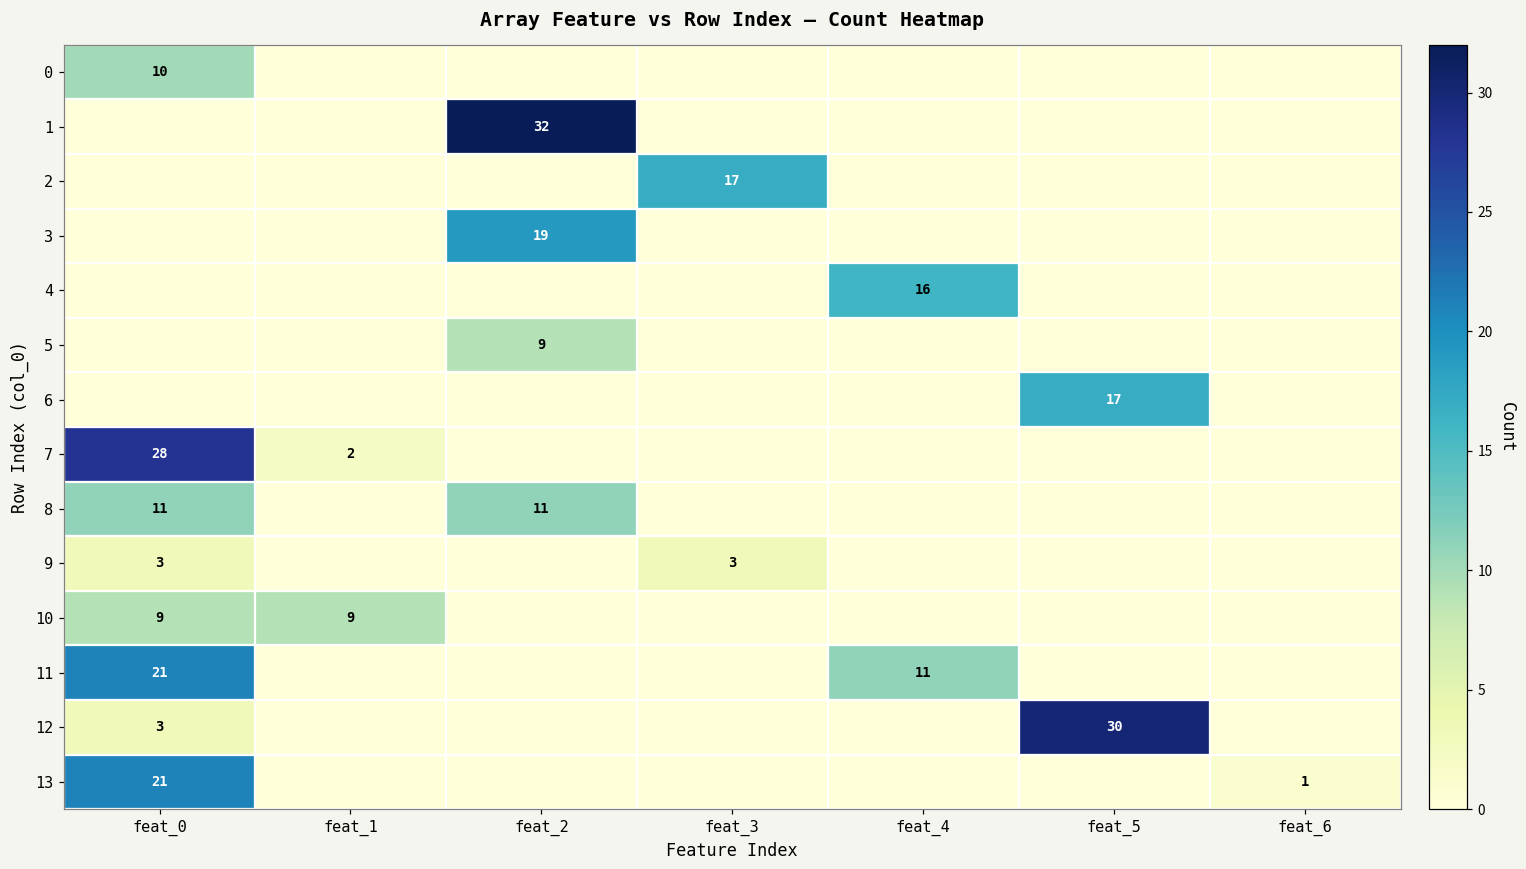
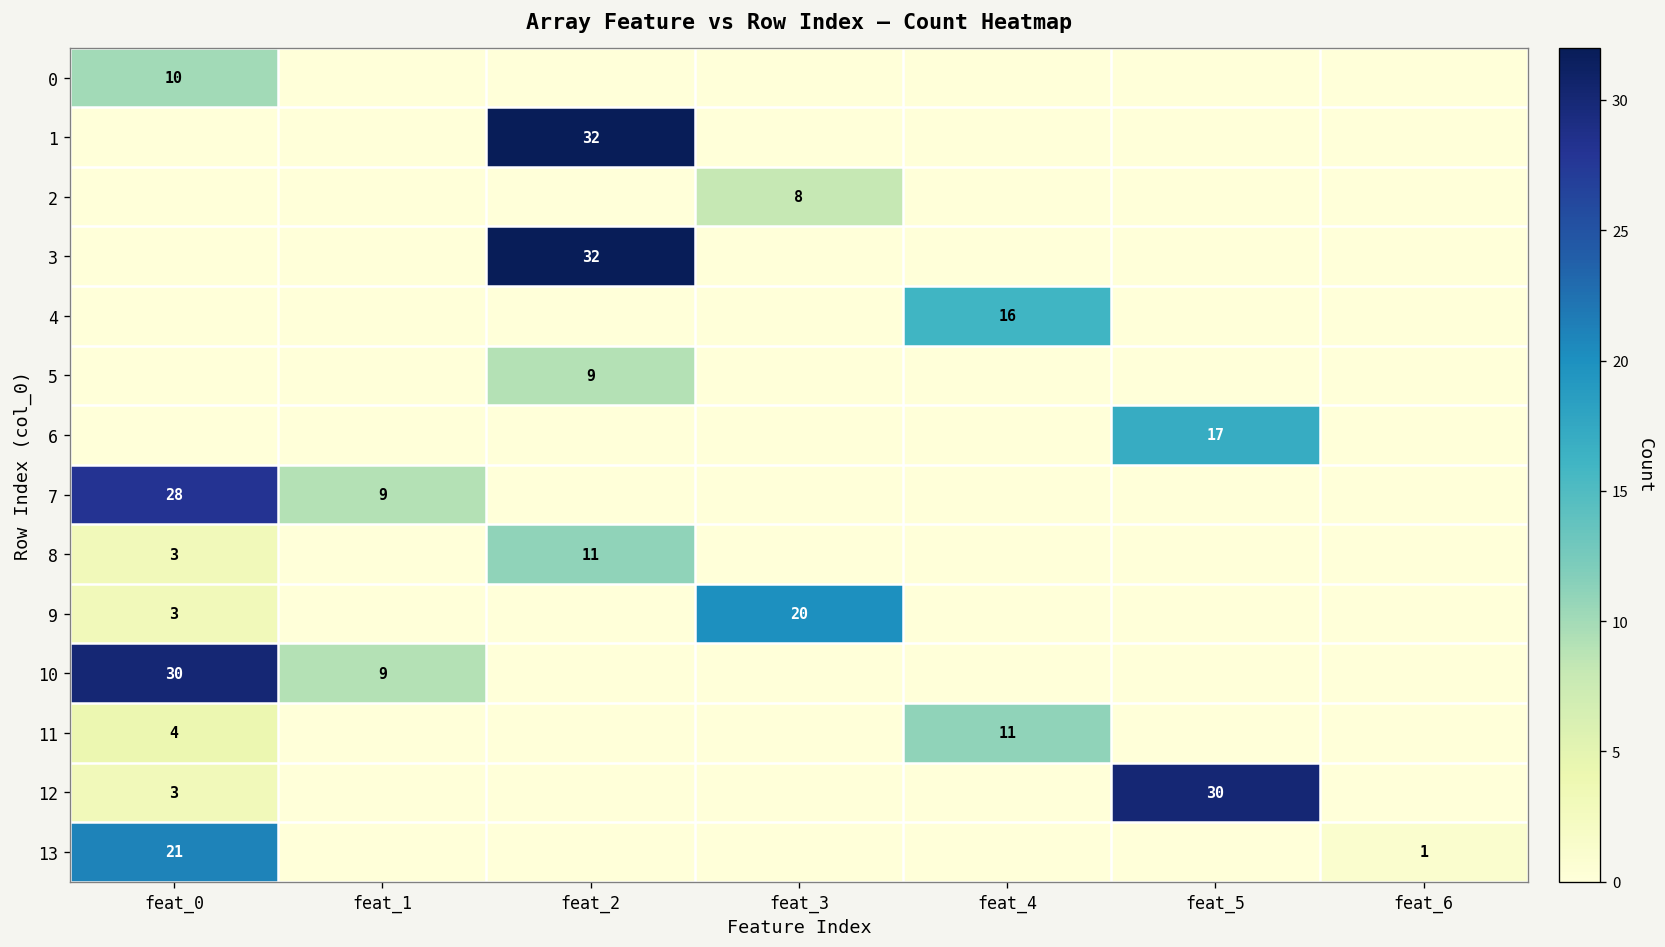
2, feat_3: 17 -> 8
3, feat_2: 19 -> 32
7, feat_1: 2 -> 9
8, feat_0: 11 -> 3
9, feat_3: 3 -> 20
10, feat_0: 9 -> 30
11, feat_0: 21 -> 4
